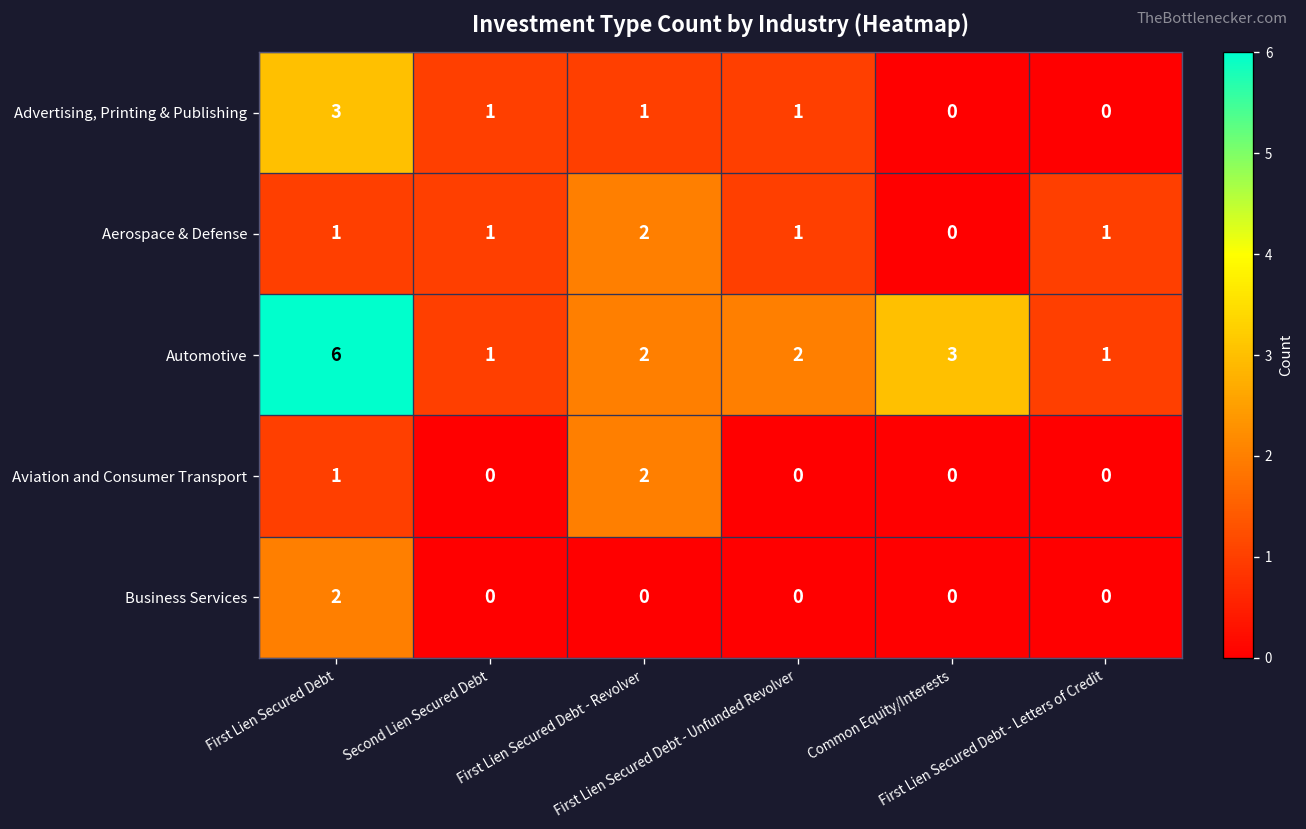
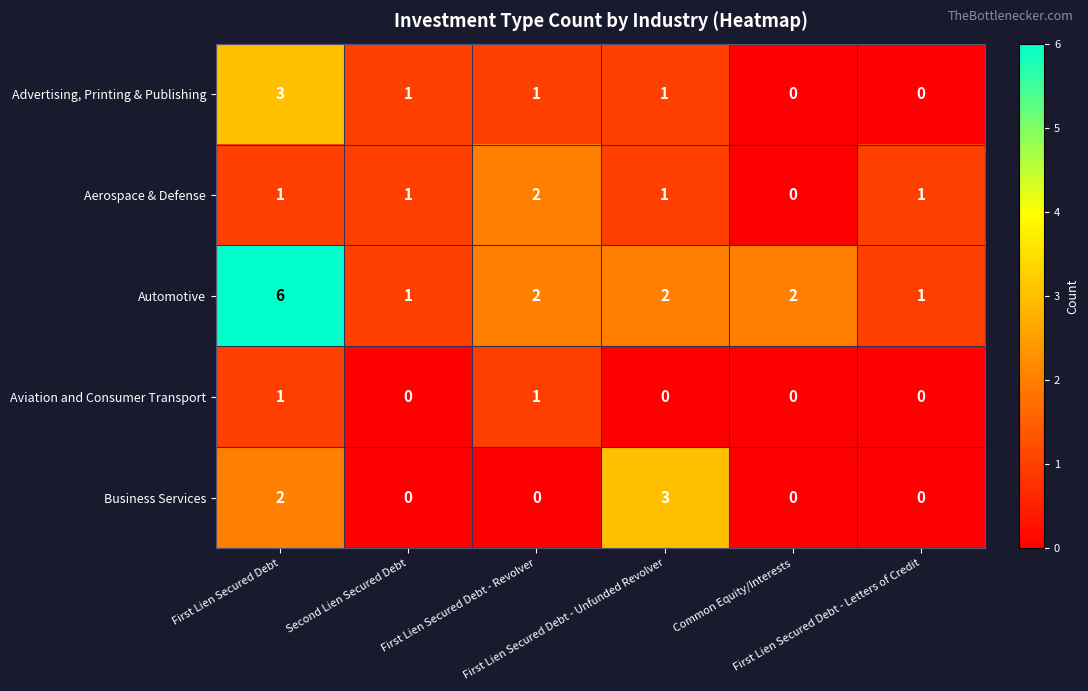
Automotive, Common Equity/Interests: 3 -> 2
Aviation and Consumer Transport, First Lien Secured Debt - Revolver: 2 -> 1
Business Services, First Lien Secured Debt - Unfunded Revolver: 0 -> 3
